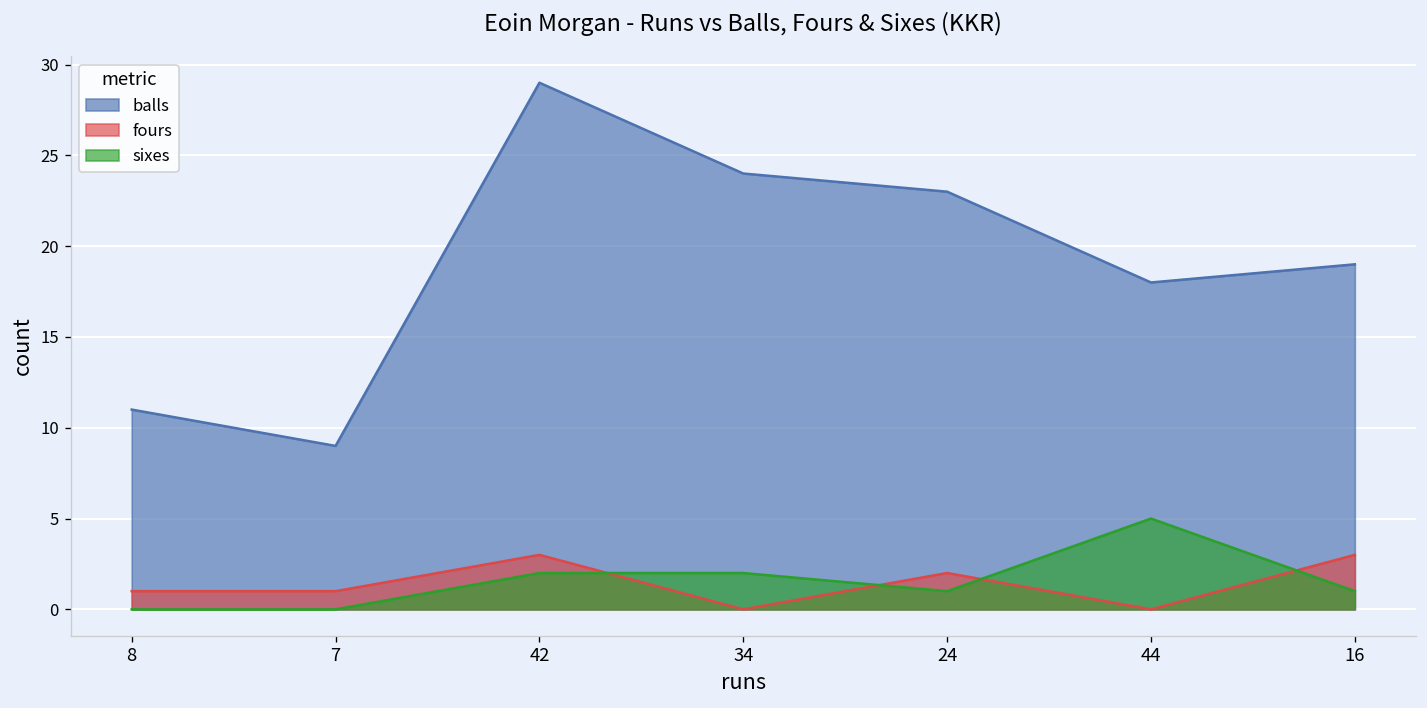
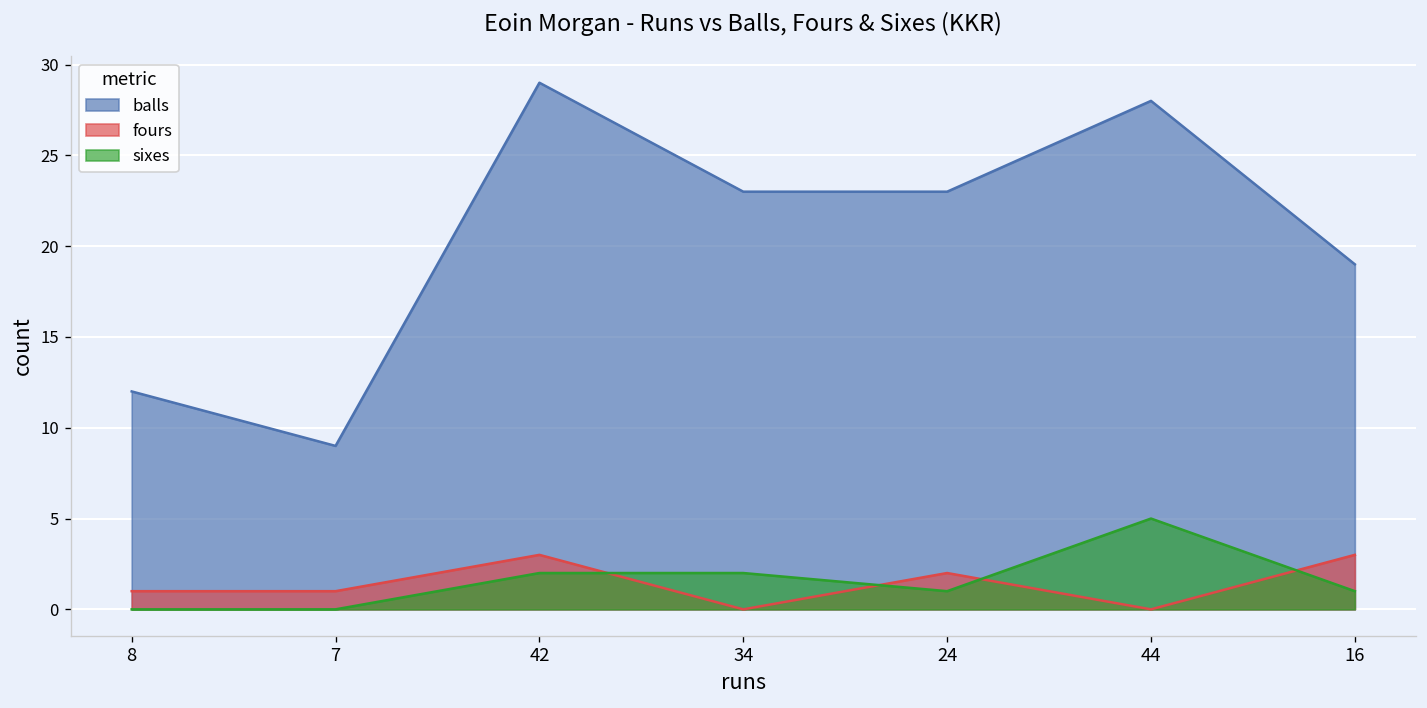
balls, 8: 11 -> 12
balls, 34: 24 -> 23
balls, 44: 18 -> 28
